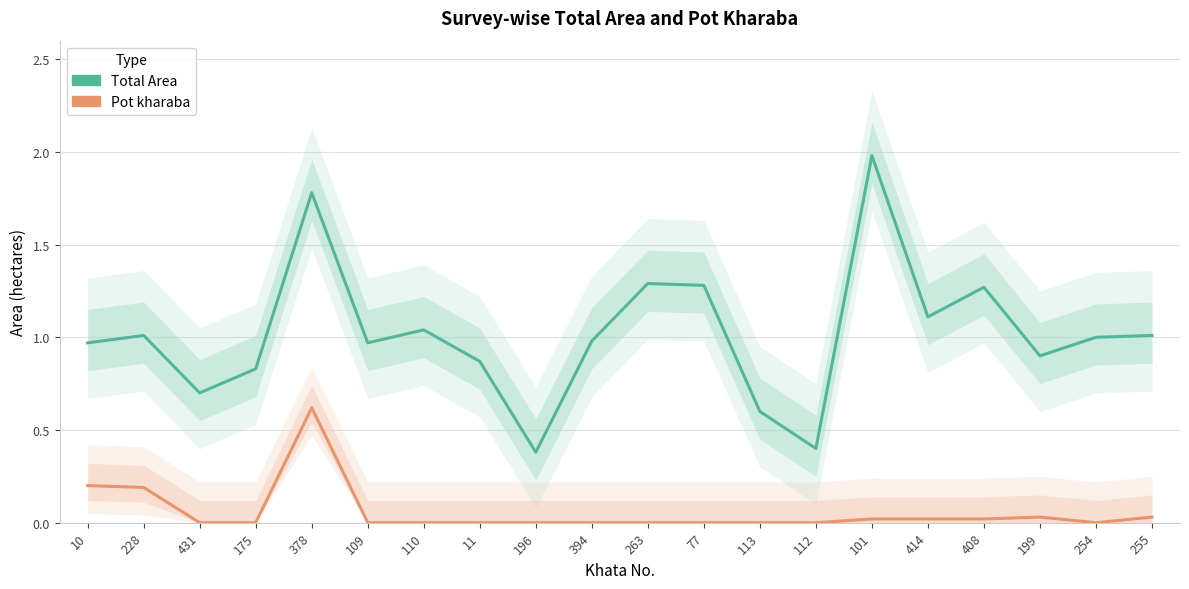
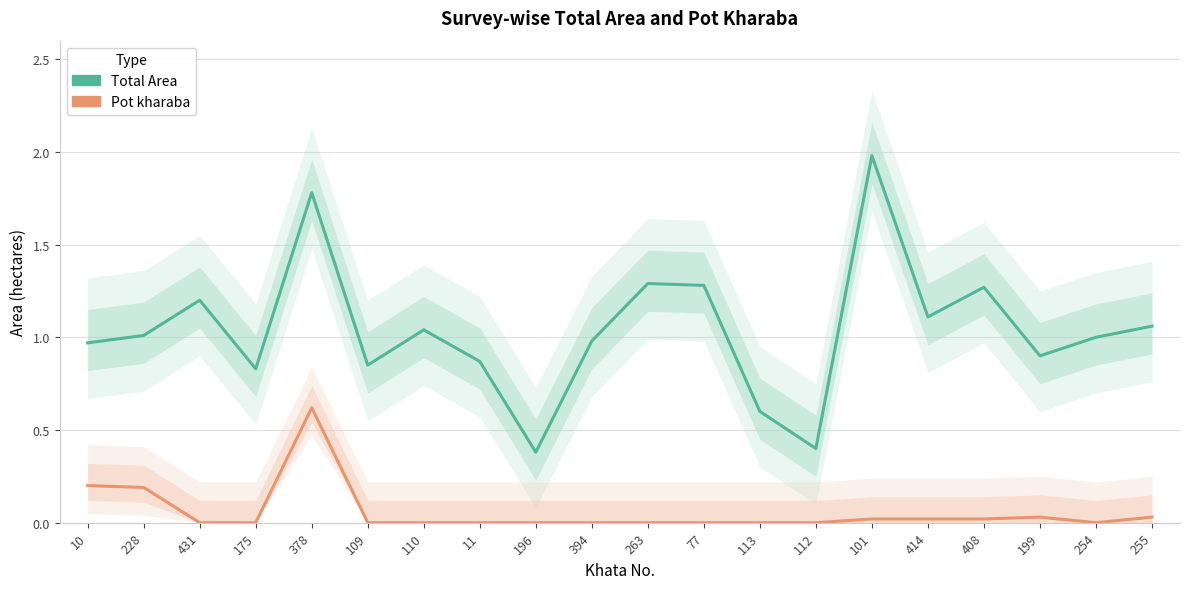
Total Area, 431: 0.7 -> 1.2
Total Area, 109: 0.97 -> 0.85
Total Area, 255: 1.01 -> 1.06
